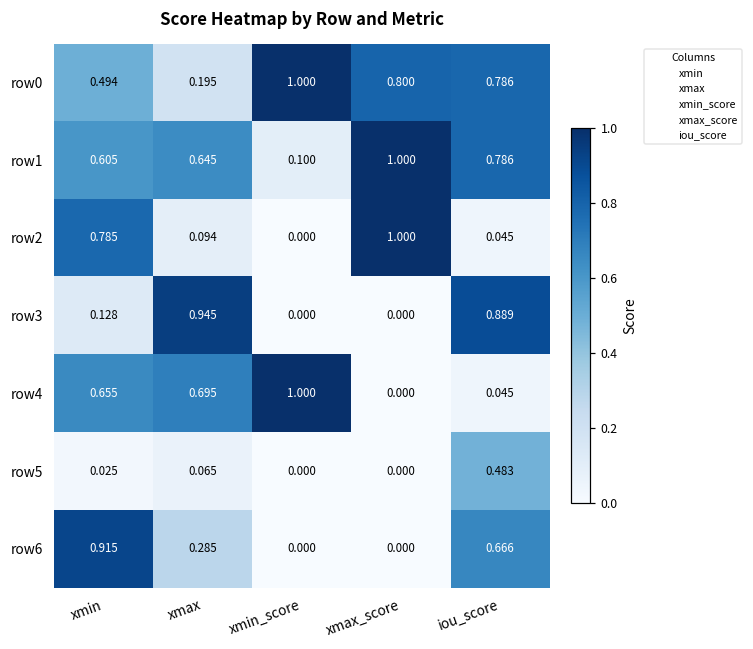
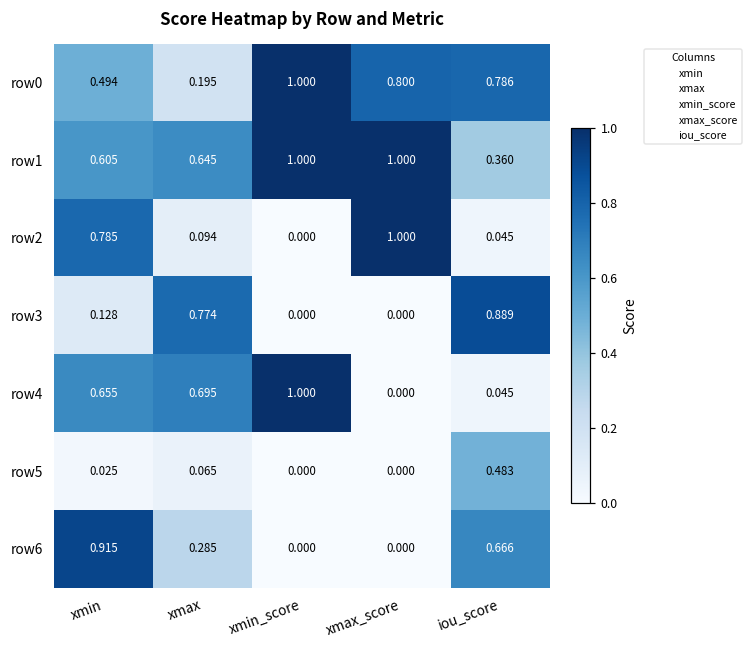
row1, xmin_score: 0.100 -> 1.000
row1, iou_score: 0.786 -> 0.360
row3, xmax: 0.945 -> 0.774
